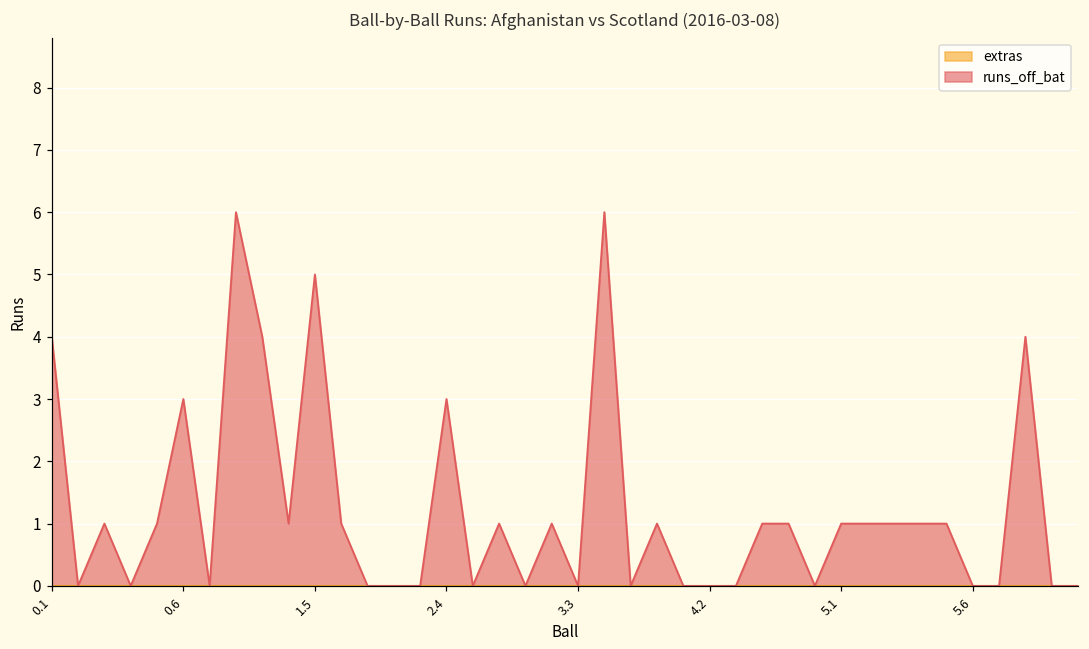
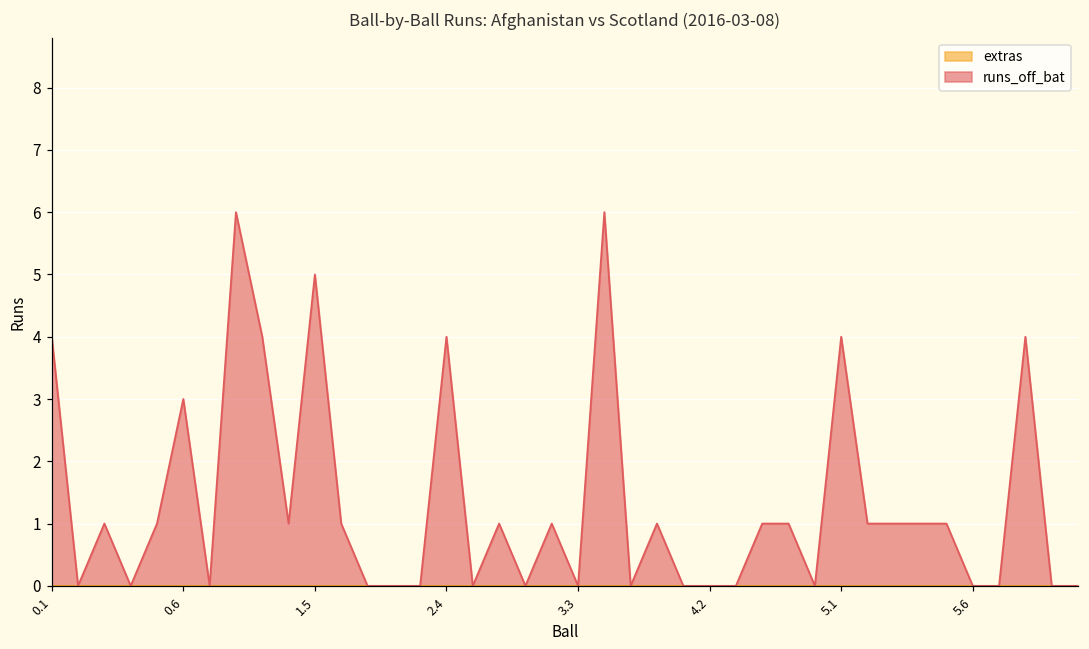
runs_off_bat, 2.4: 3 -> 4
runs_off_bat, 5.1: 1 -> 4
